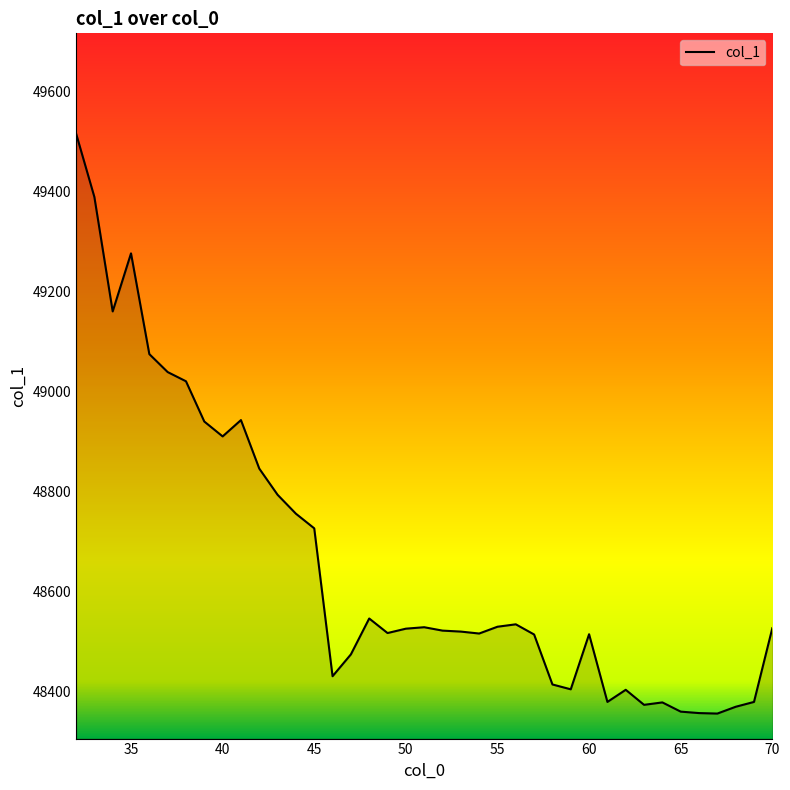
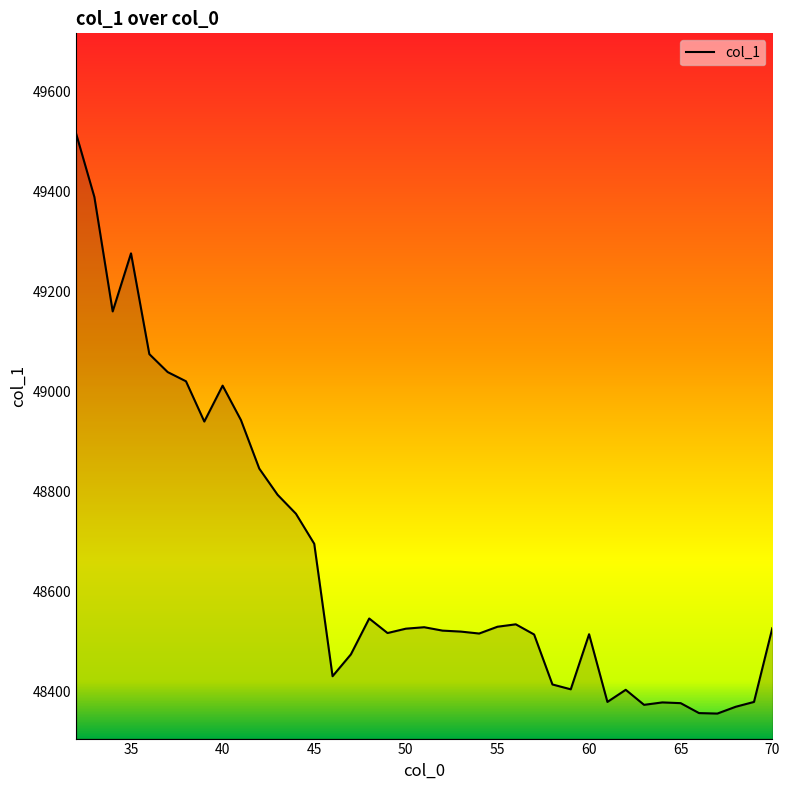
40: 48910 -> 49010
45: 48730 -> 48700
65: 48360 -> 48380
